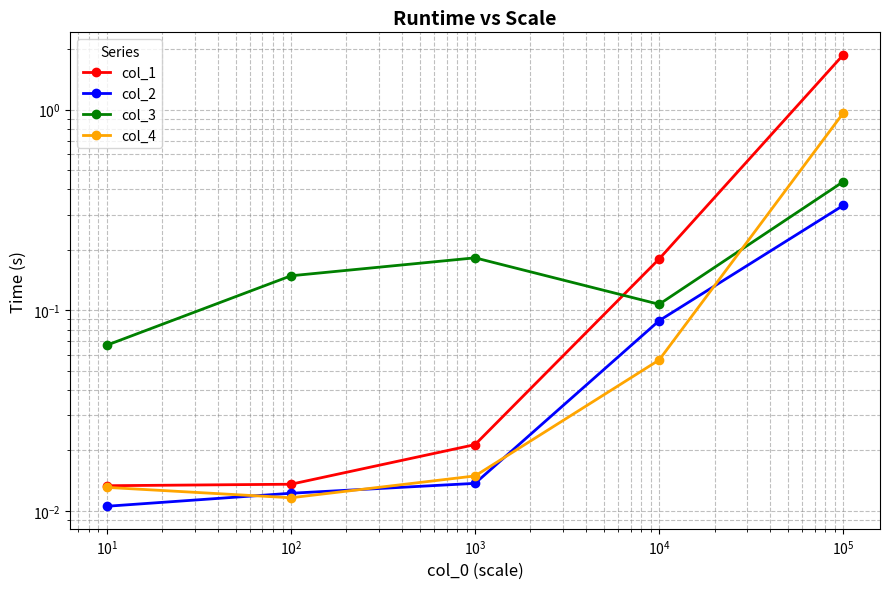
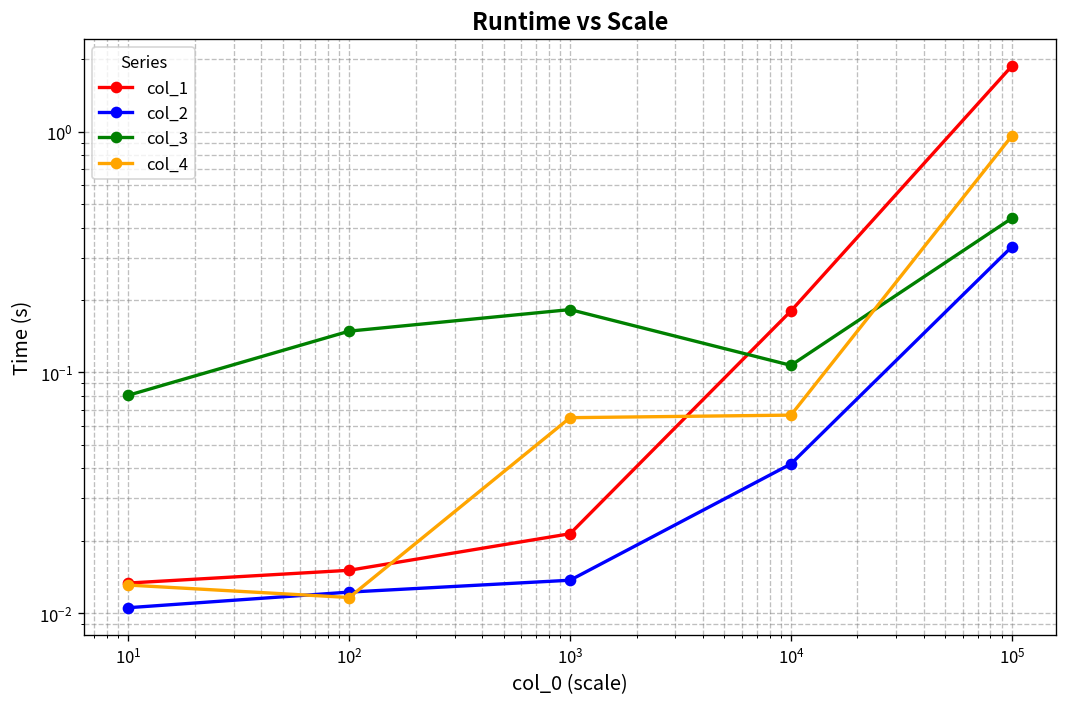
col_3, 10^1: 0.067 -> 0.080
col_1, 10^2: 0.014 -> 0.015
col_4, 10^3: 0.015 -> 0.065
col_2, 10^4: 0.09 -> 0.042
col_4, 10^4: 0.056 -> 0.067
